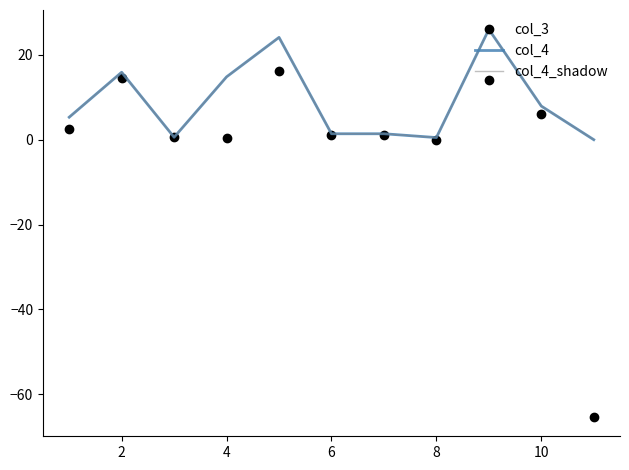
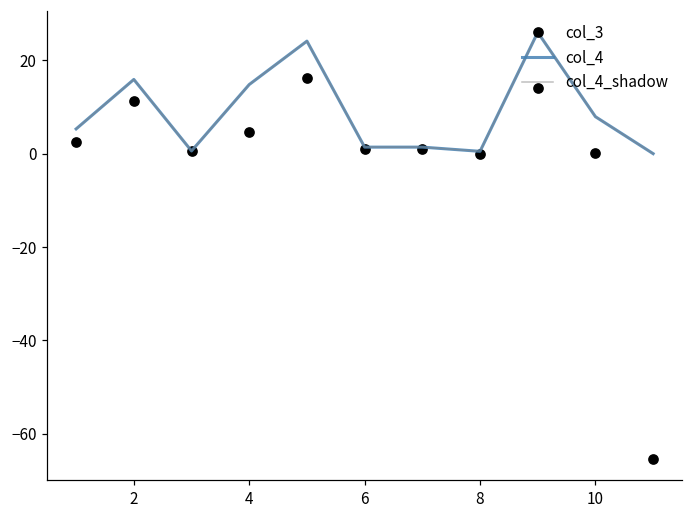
col_3, 2: 14 -> 11
col_3, 4: 0 -> 5
col_3, 10: 6 -> 0
